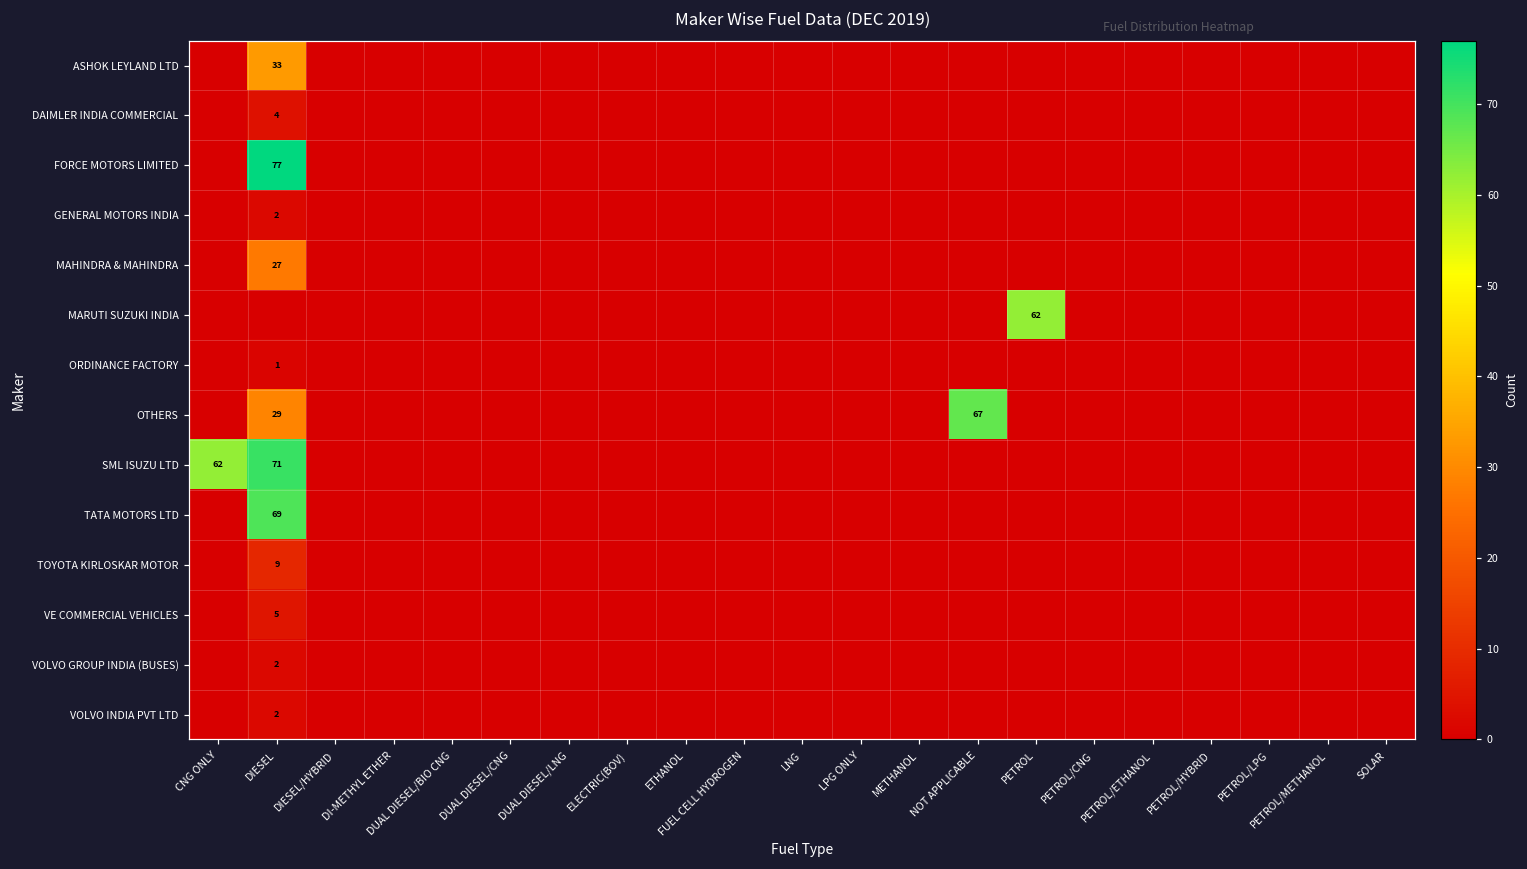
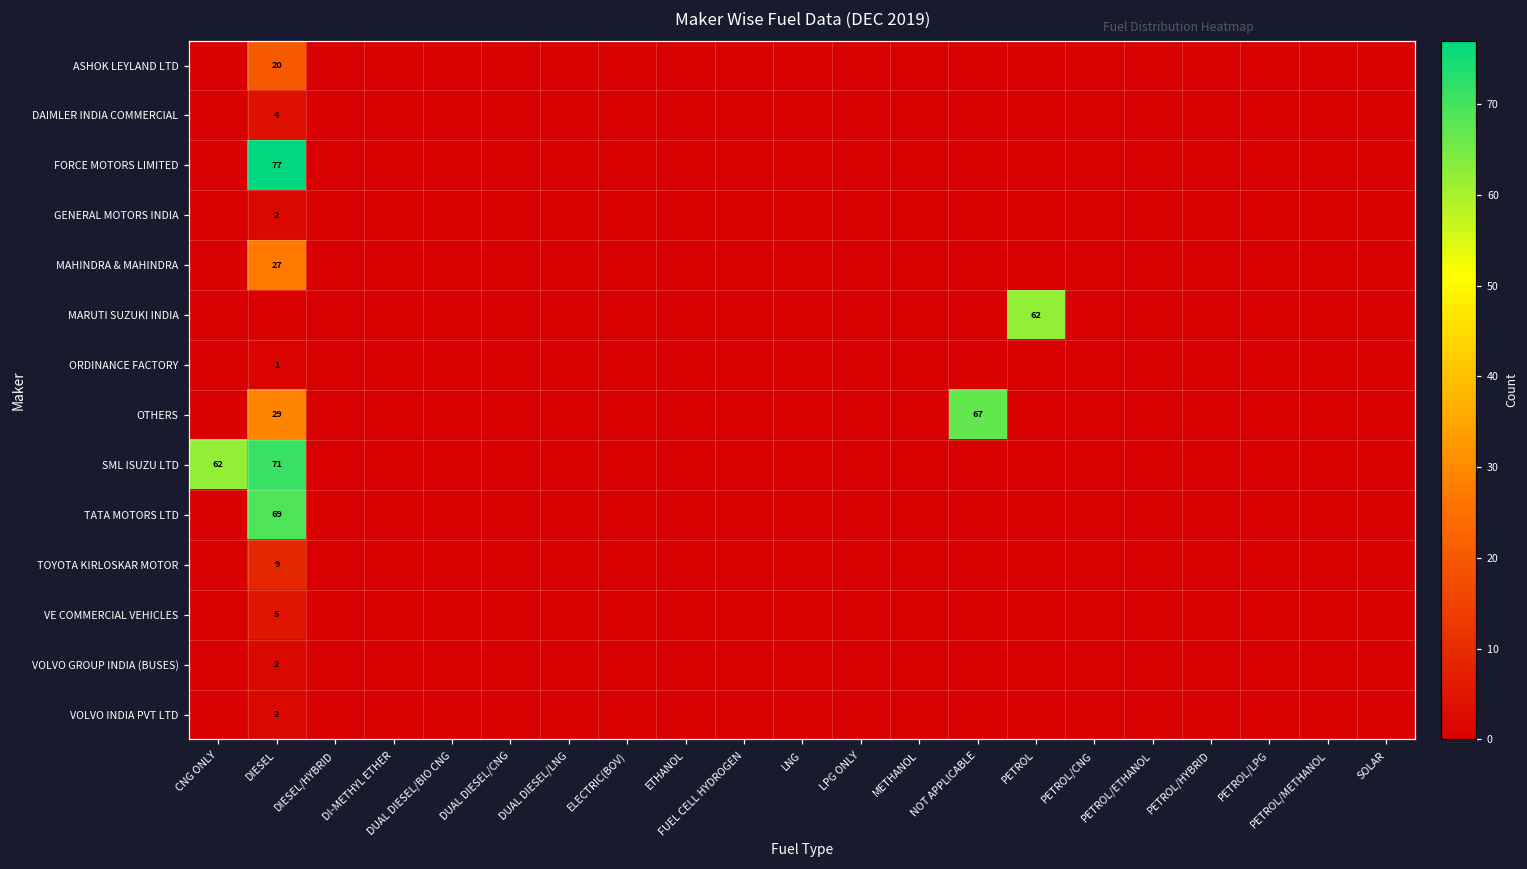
ASHOK LEYLAND LTD, DIESEL: 33 -> 20
